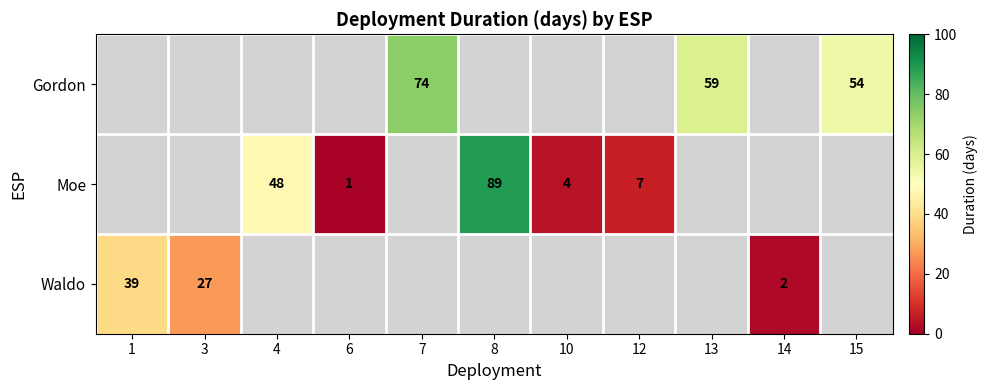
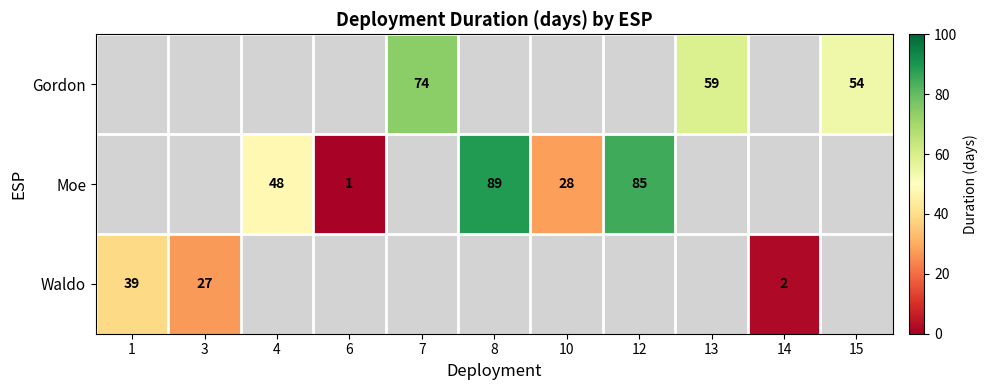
Moe, 10: 4 -> 28
Moe, 12: 7 -> 85
